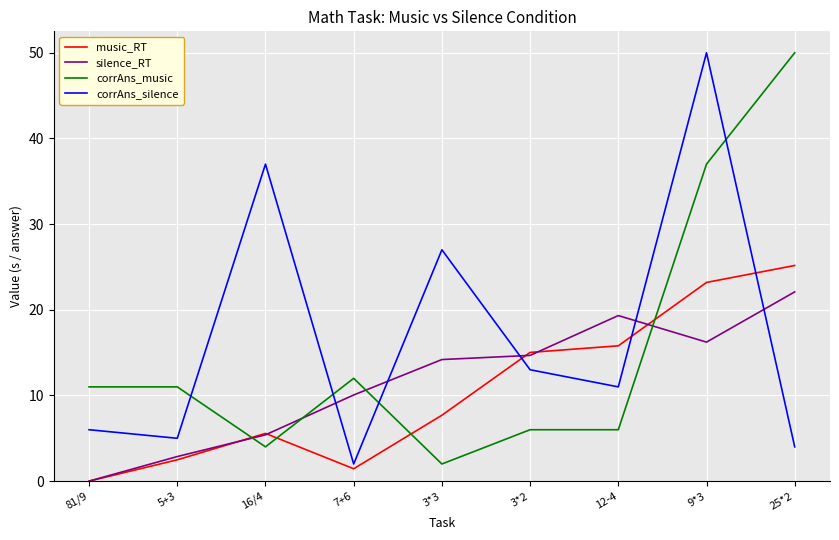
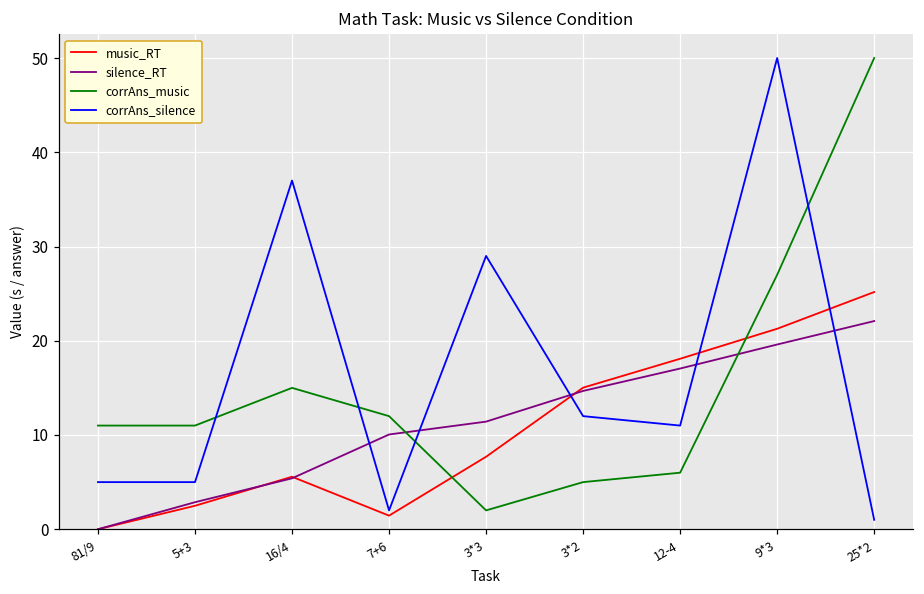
corrAns_silence, 81/9: 6 -> 5
corrAns_music, 16/4: 4 -> 15
silence_RT, 3*3: 14 -> 11
corrAns_silence, 3*3: 27 -> 29
corrAns_music, 3*2: 6 -> 5
corrAns_silence, 3*2: 13 -> 12
music_RT, 12-4: 16 -> 18
silence_RT, 12-4: 19 -> 17
music_RT, 9*3: 23 -> 21
silence_RT, 9*3: 16 -> 20
corrAns_music, 9*3: 37 -> 27
corrAns_silence, 25*2: 4 -> 1
